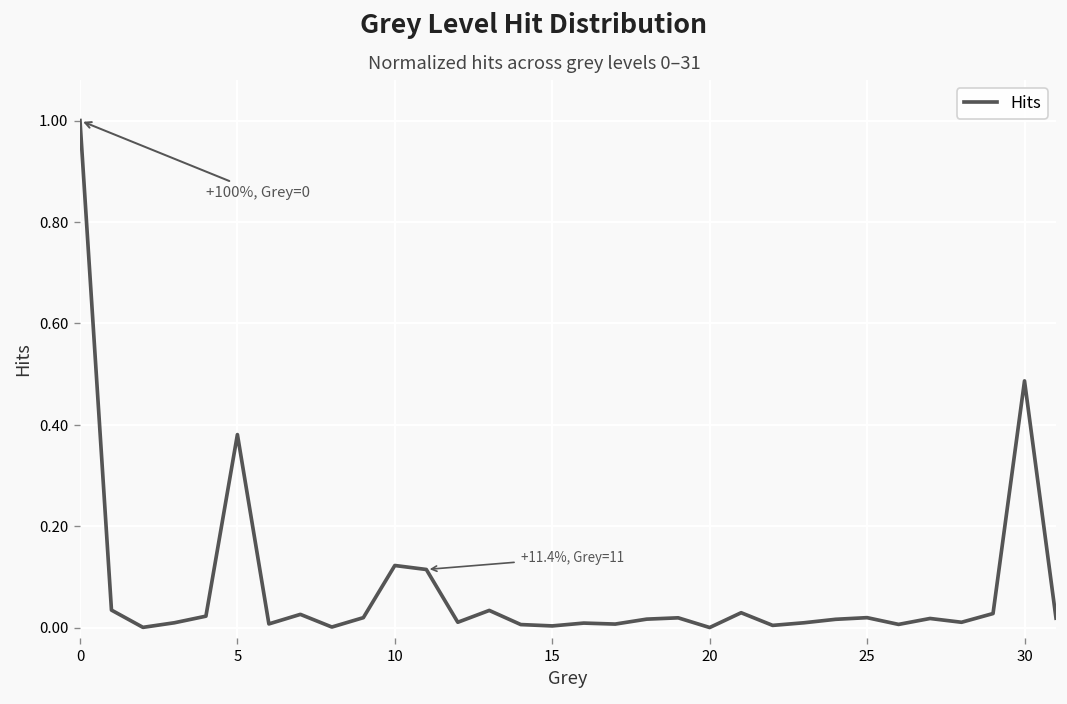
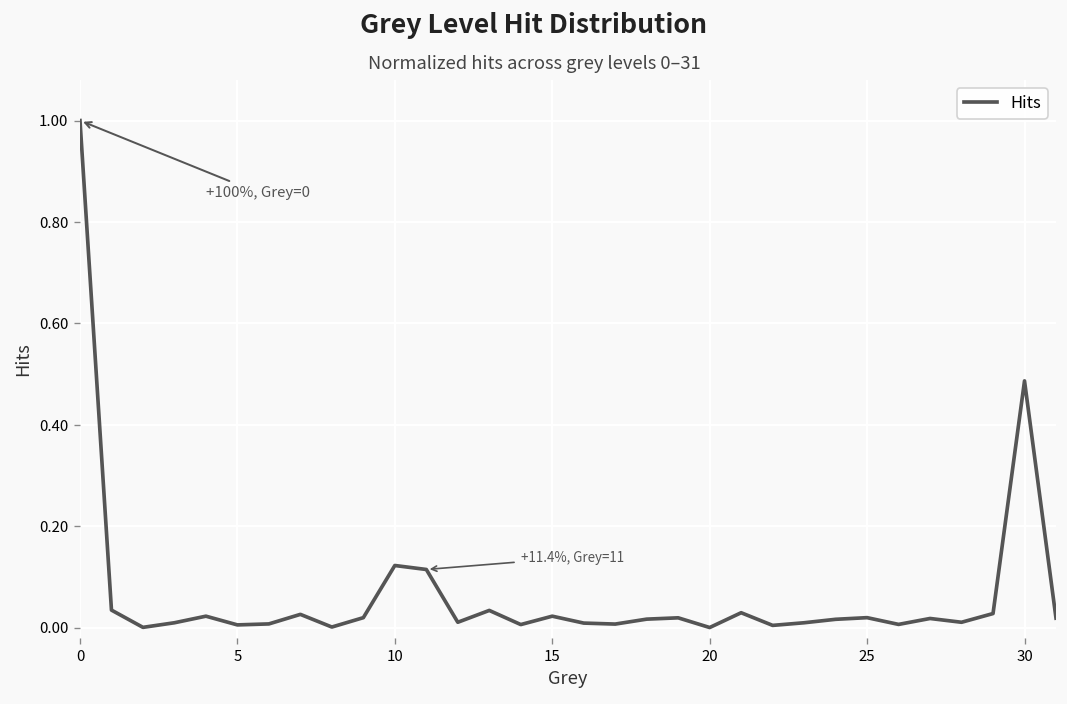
5: 0.38 -> 0.01
15: 0.00 -> 0.02
